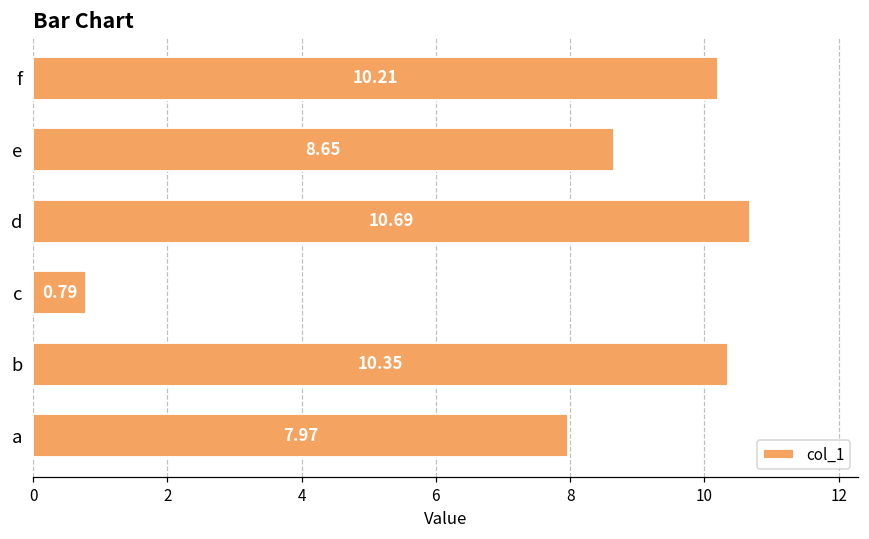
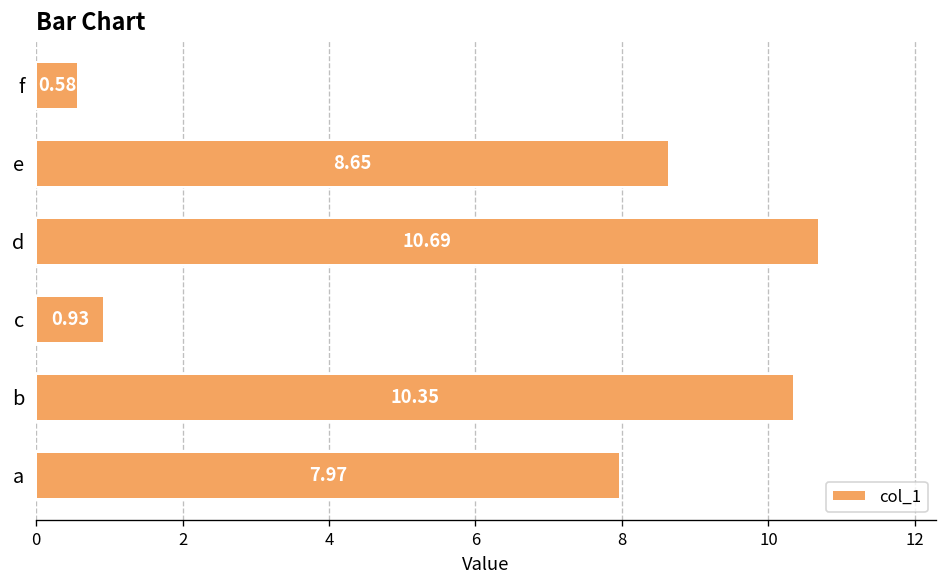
f: 10.21 -> 0.58
c: 0.79 -> 0.93
